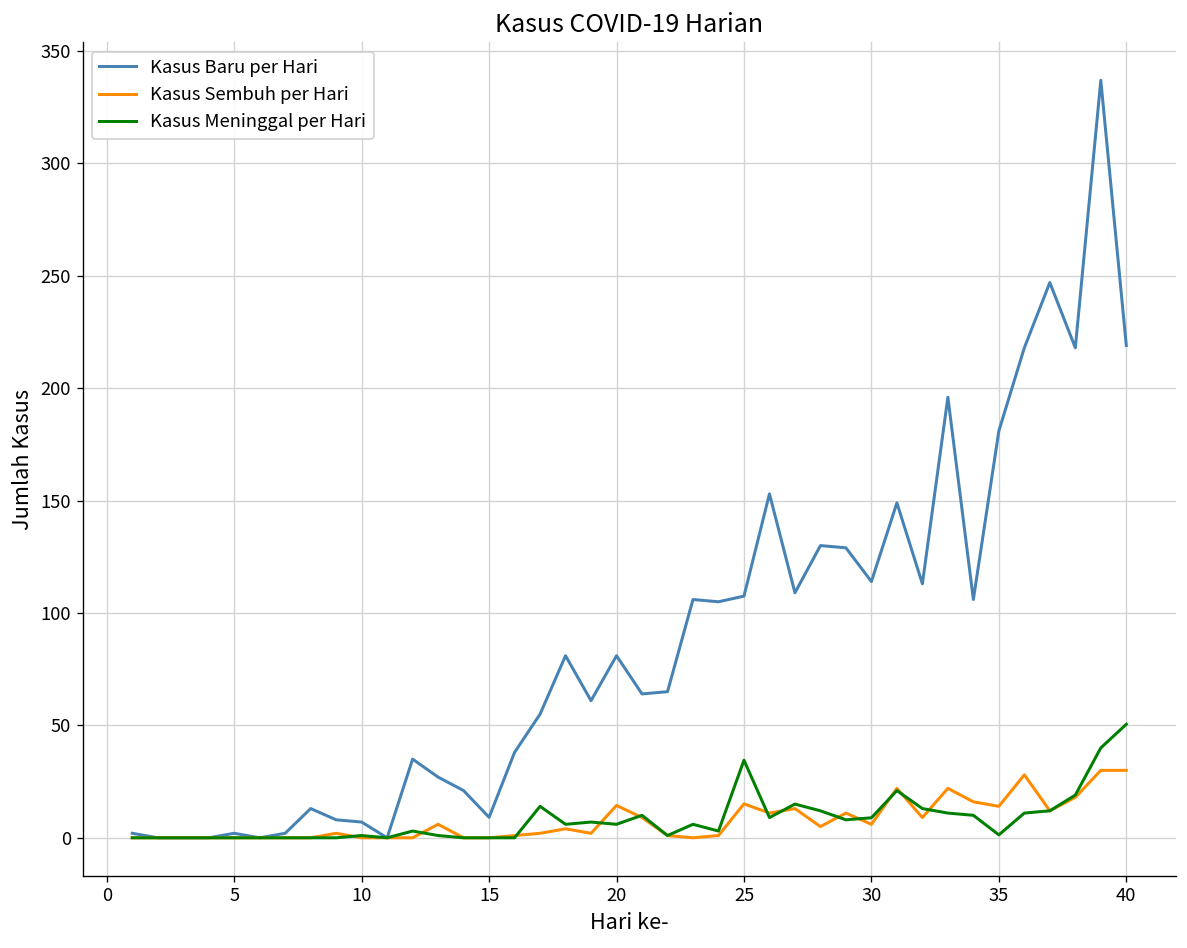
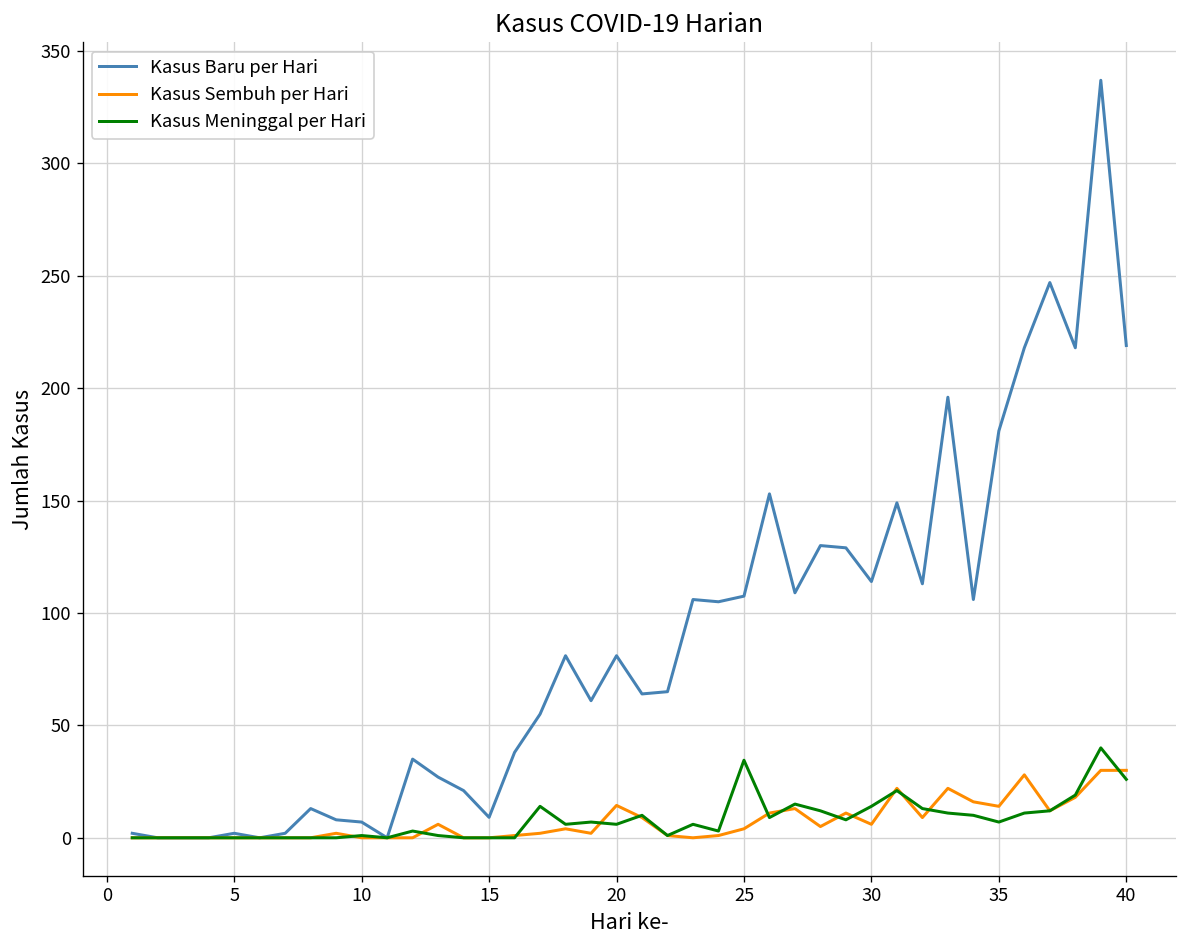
Kasus Sembuh per Hari, 25: 15 -> 4
Kasus Meninggal per Hari, 30: 9 -> 14
Kasus Meninggal per Hari, 35: 1 -> 7
Kasus Meninggal per Hari, 40: 51 -> 26
